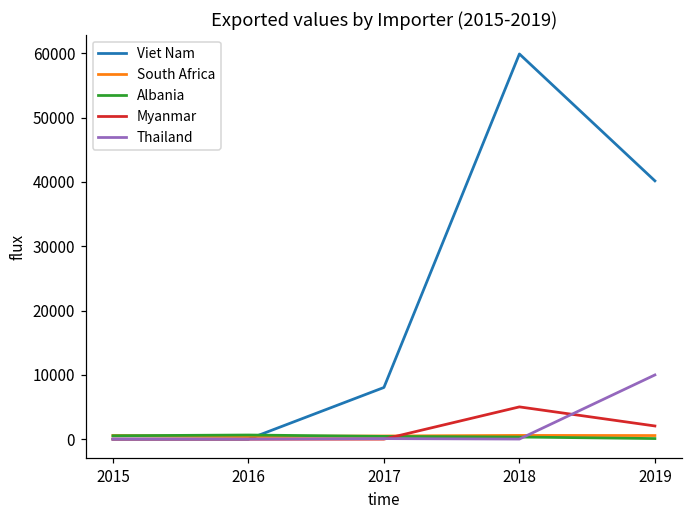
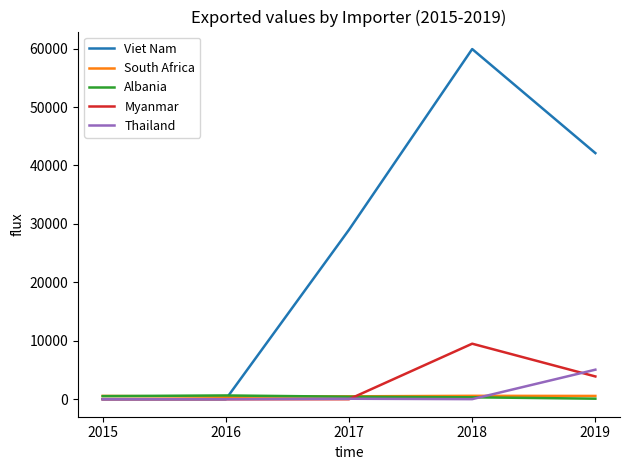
Viet Nam, 2017: 8000 -> 29000
Myanmar, 2018: 5000 -> 9000
Viet Nam, 2019: 40000 -> 42000
Myanmar, 2019: 2000 -> 4000
Thailand, 2019: 10000 -> 5000
